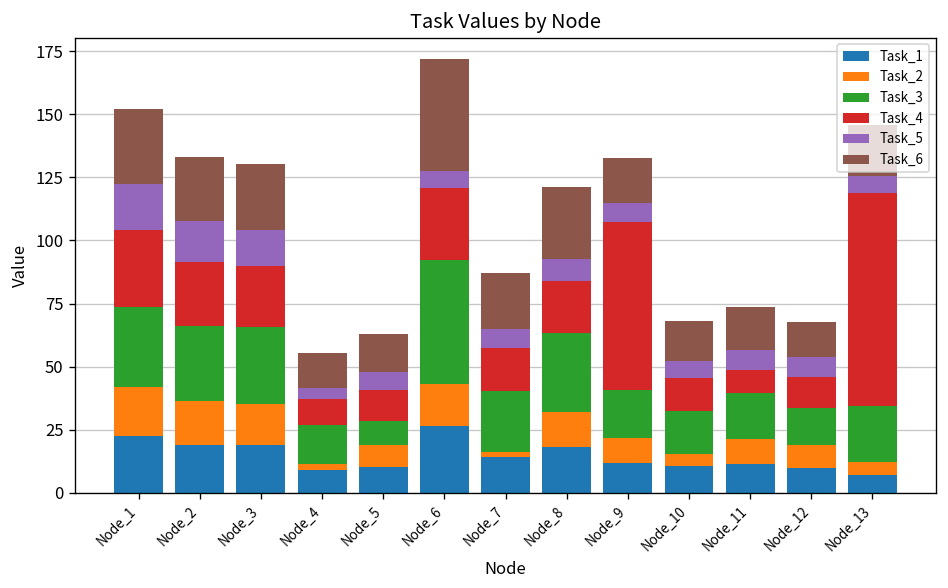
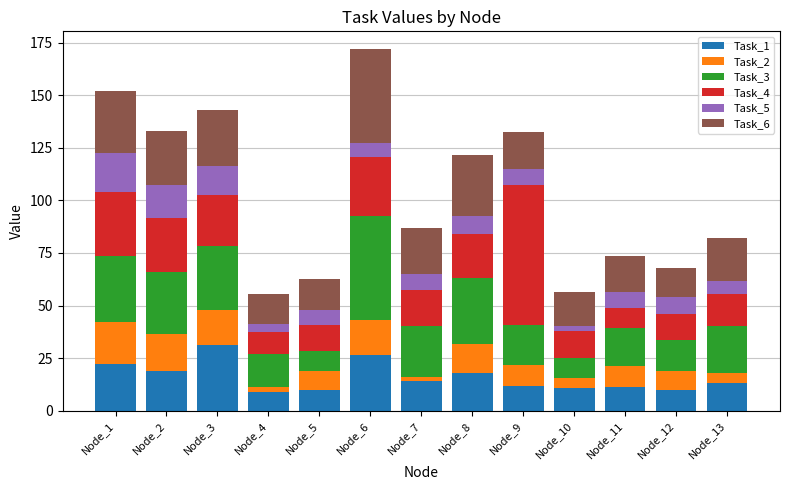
Task_1, Node_3: 19 -> 31
Task_3, Node_10: 17 -> 10
Task_5, Node_10: 7 -> 3
Task_1, Node_13: 7 -> 13
Task_4, Node_13: 85 -> 15
